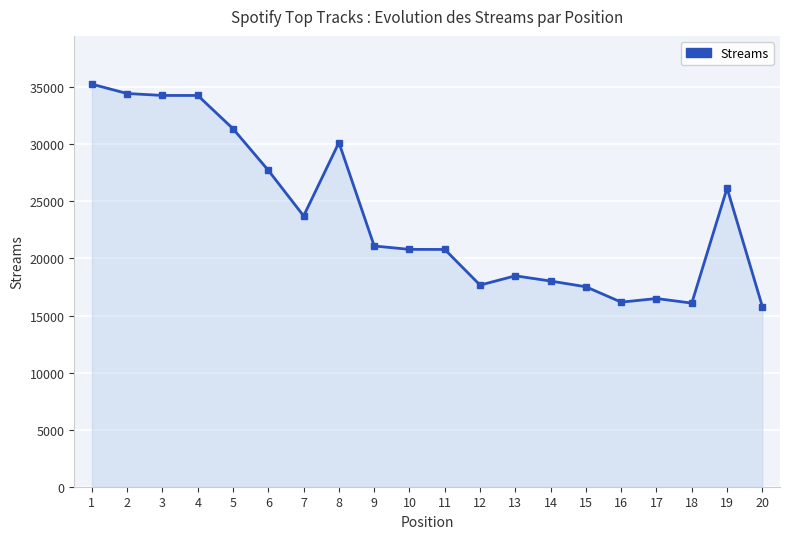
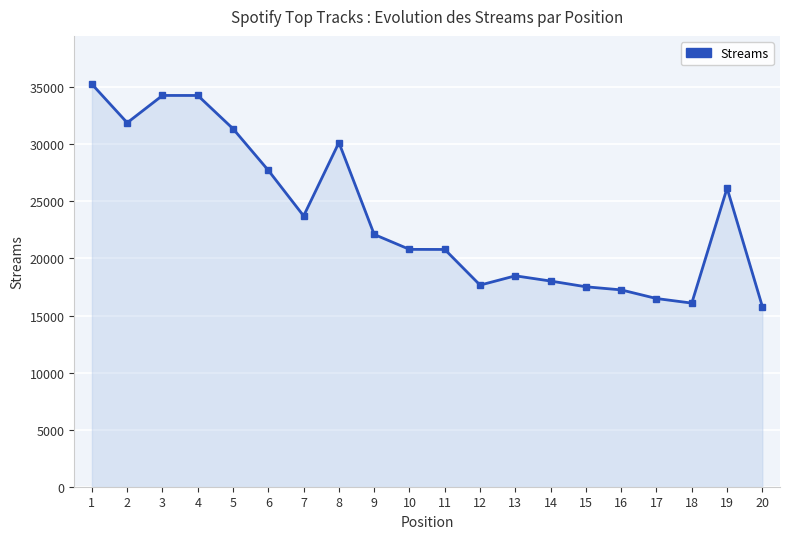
2: 34500 -> 31900
9: 21100 -> 22100
16: 16200 -> 17200
